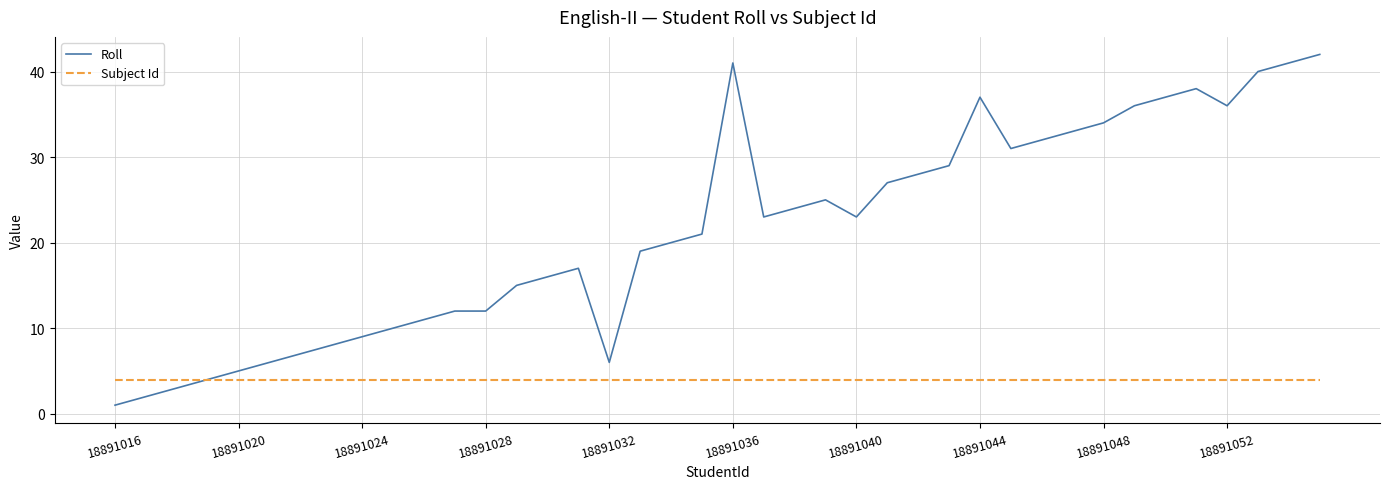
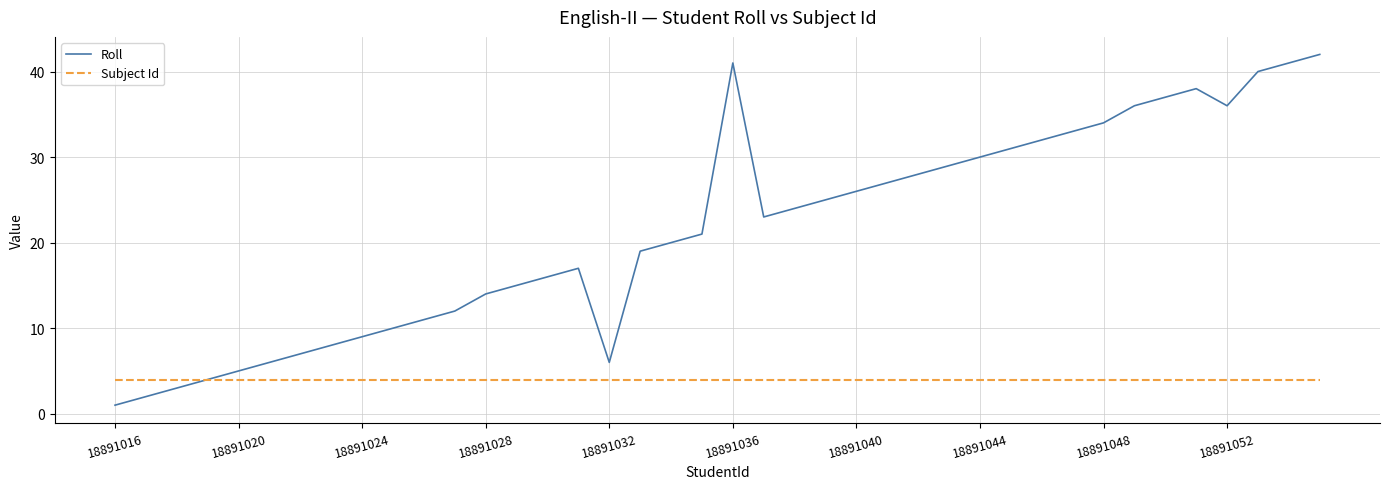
Roll, 18891028: 12 -> 14
Roll, 18891040: 23 -> 26
Roll, 18891044: 37 -> 30
